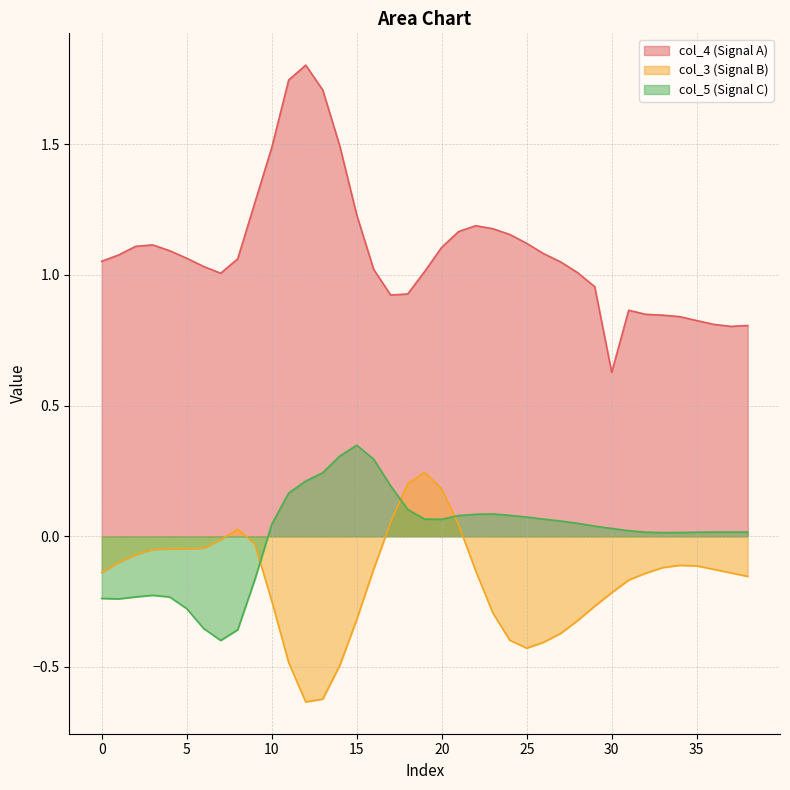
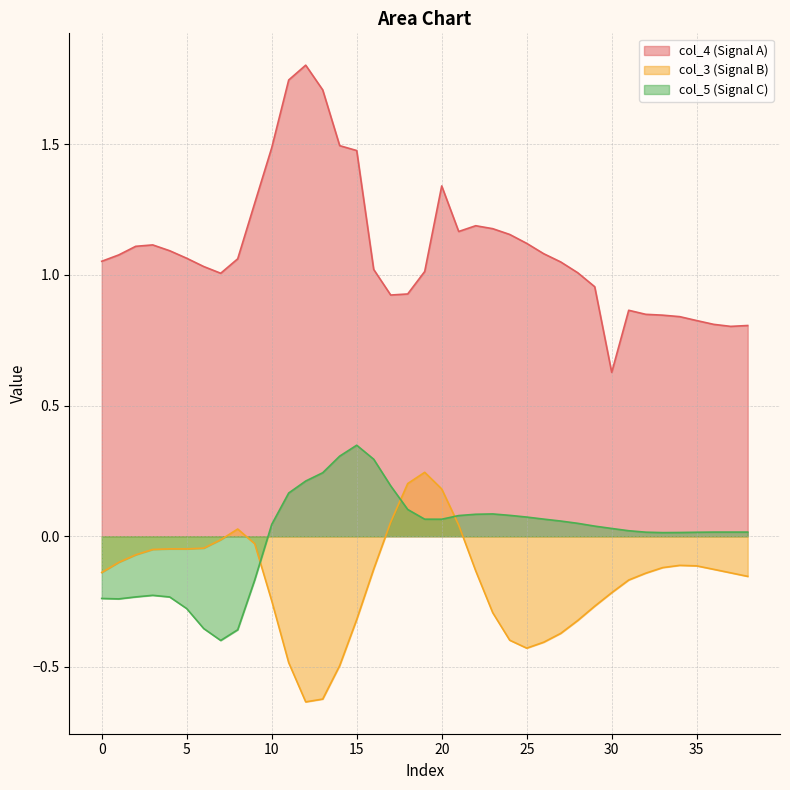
col_4 (Signal A), 15: 1.23 -> 1.48
col_4 (Signal A), 20: 1.11 -> 1.34
